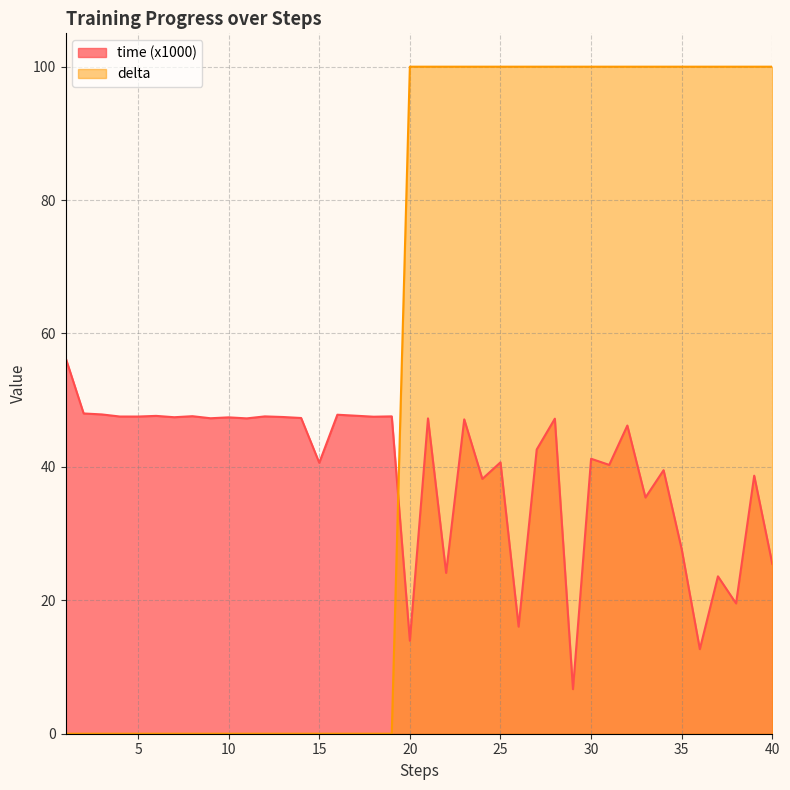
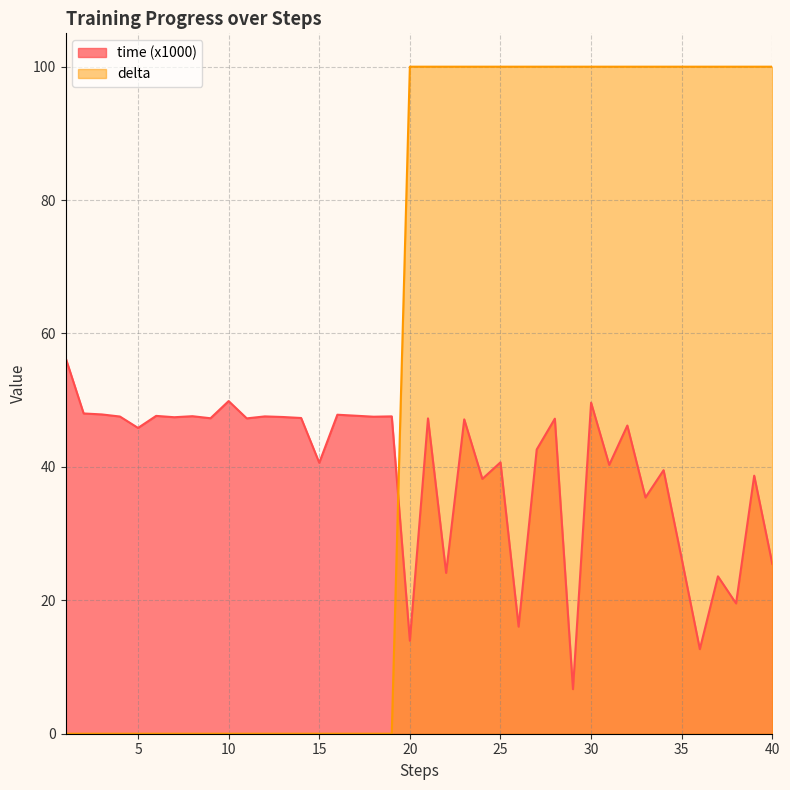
time (x1000), 5: 48 -> 46
time (x1000), 10: 47 -> 50
time (x1000), 30: 41 -> 50
time (x1000), 35: 28 -> 26
